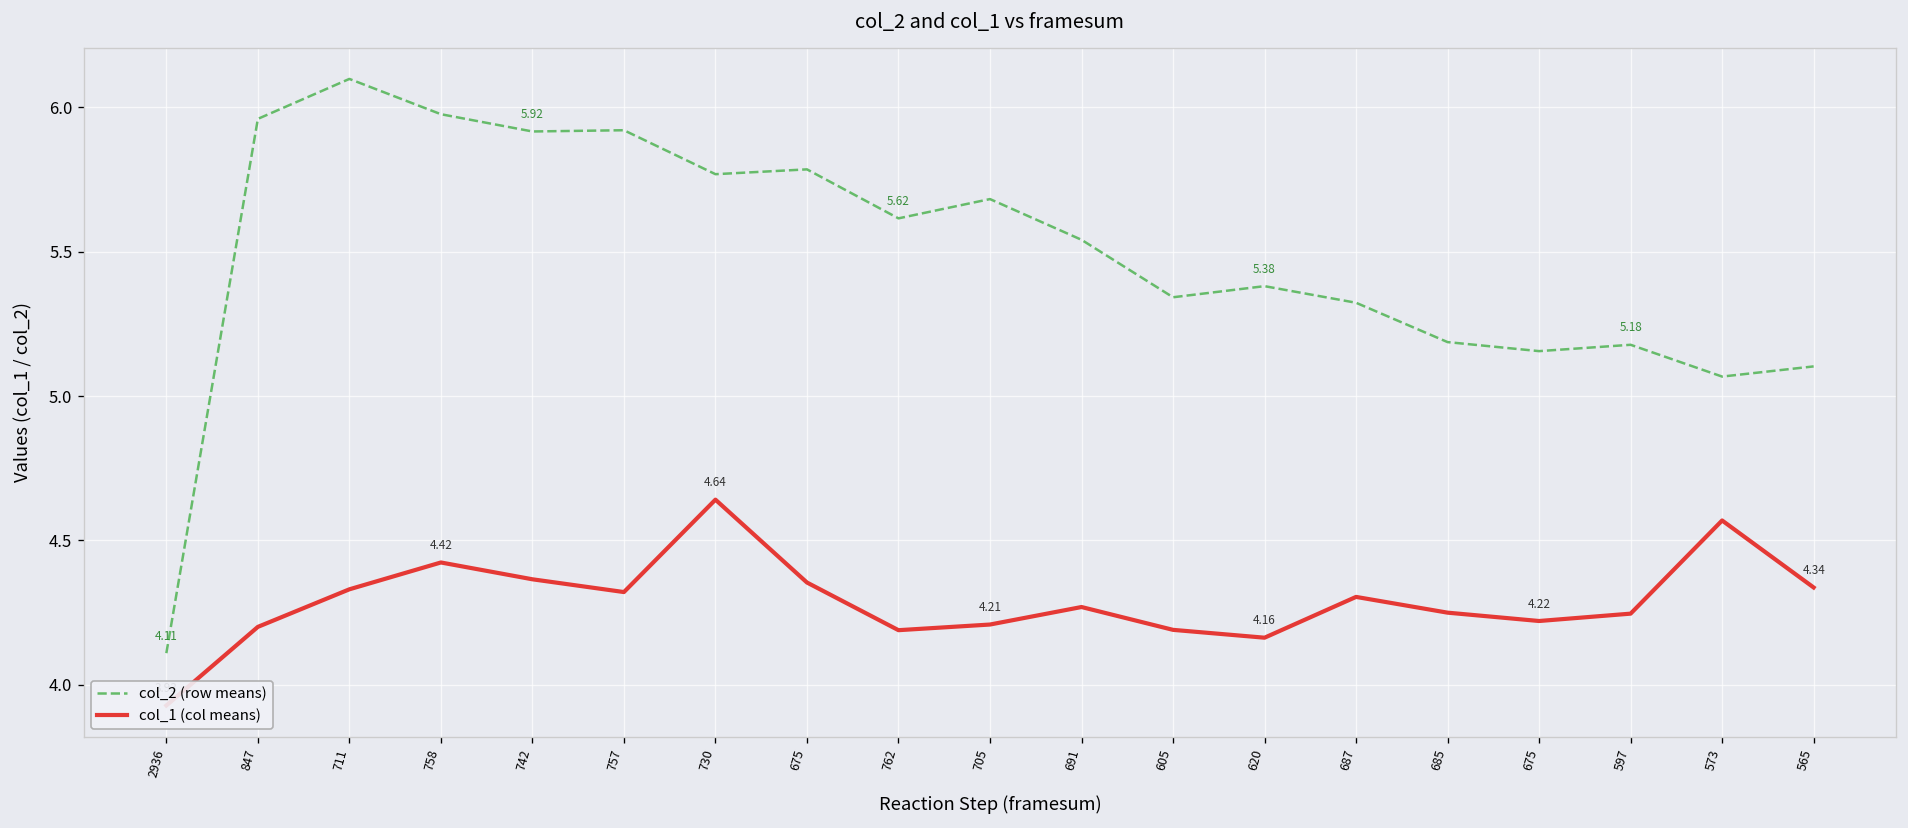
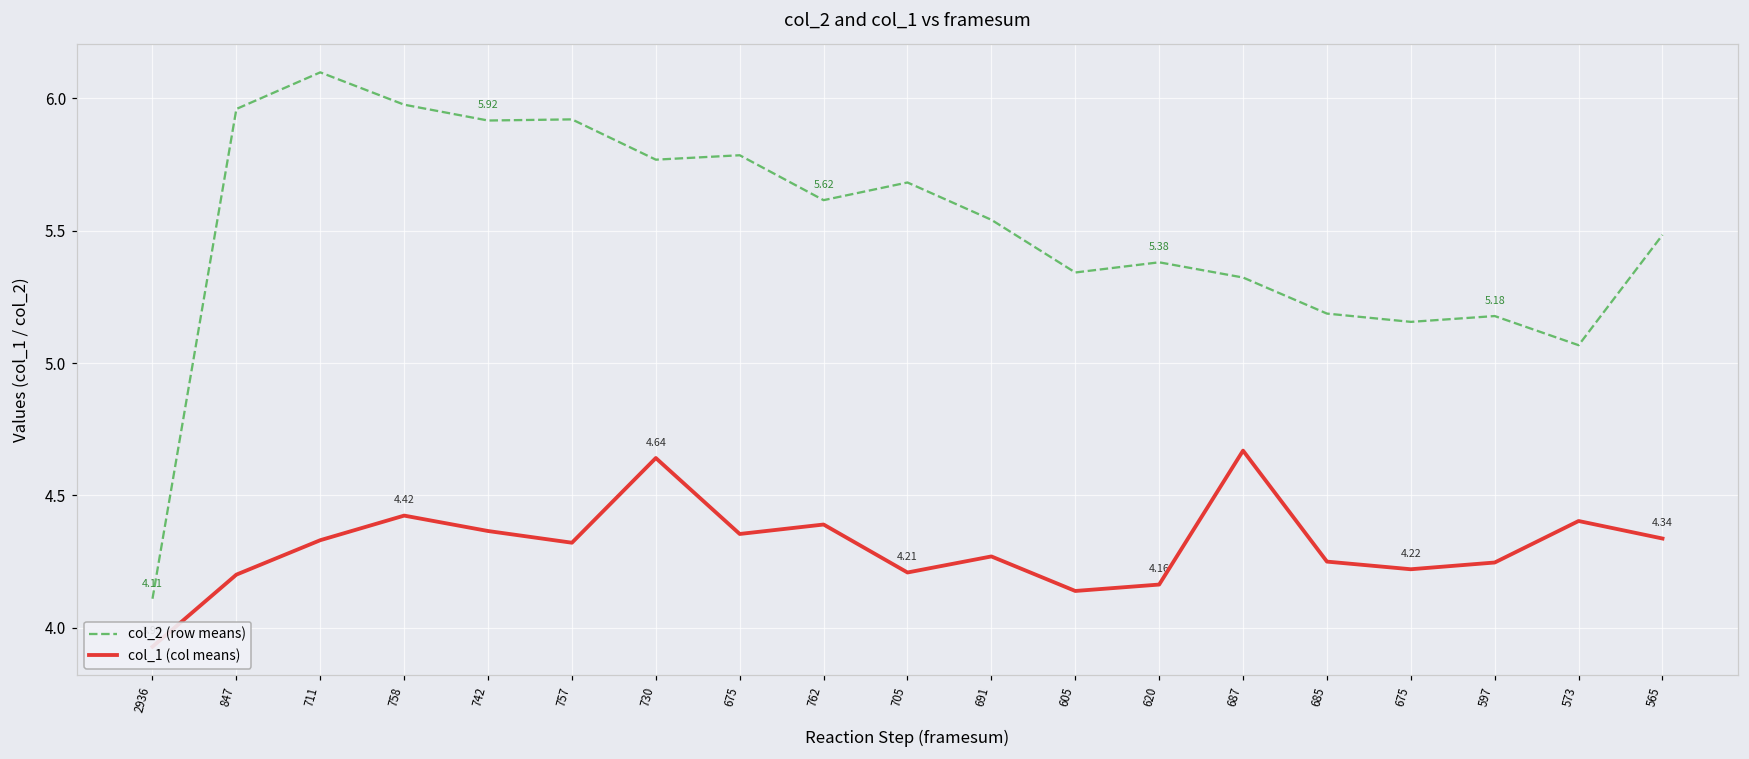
col_1 (col means), 762: 4.19 -> 4.39
col_1 (col means), 605: 4.19 -> 4.14
col_1 (col means), 687: 4.30 -> 4.67
col_1 (col means), 573: 4.57 -> 4.40
col_2 (row means), 565: 5.10 -> 5.48
